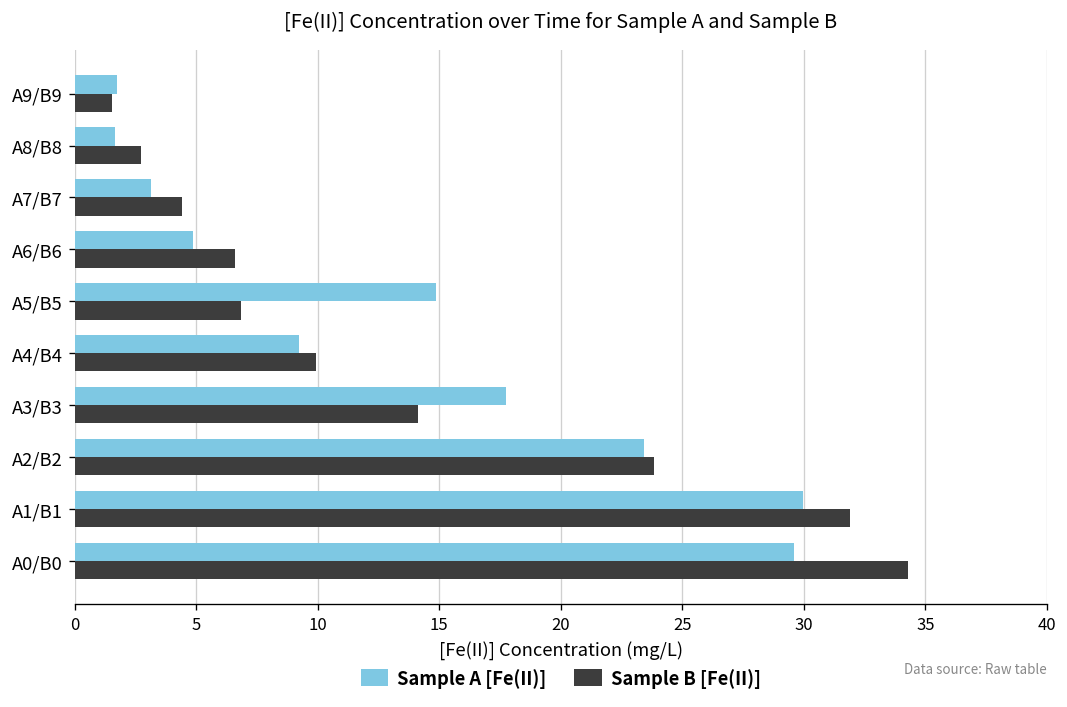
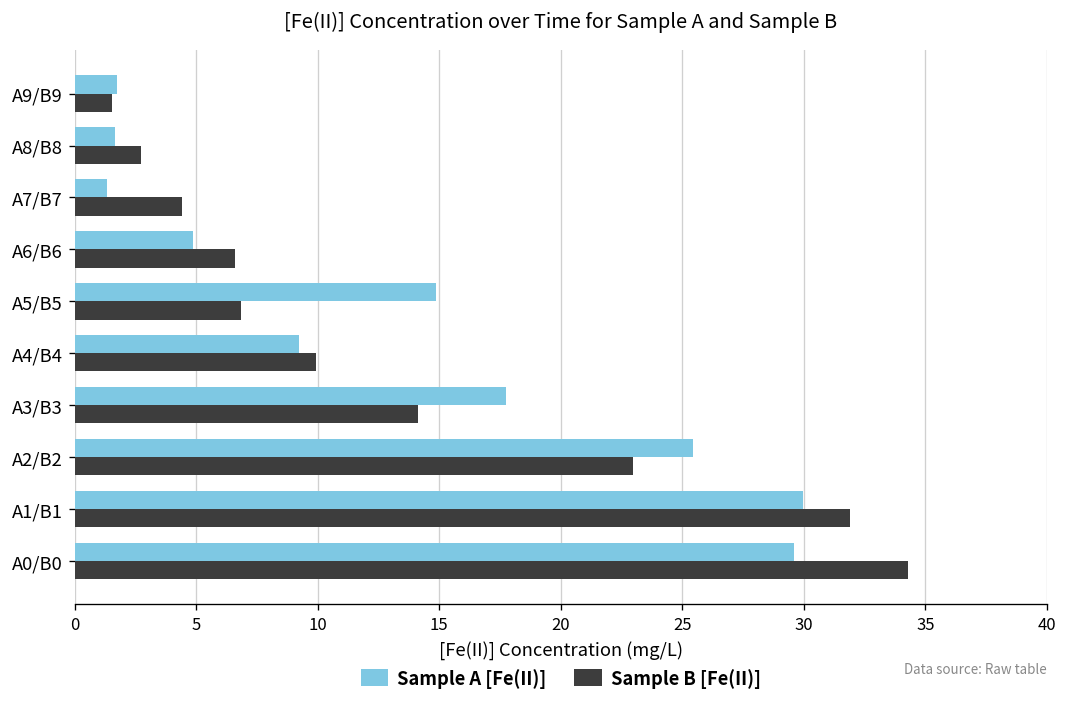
Sample A [Fe(II)], A7/B7: 3.1 -> 1.3
Sample A [Fe(II)], A2/B2: 23.4 -> 25.4
Sample B [Fe(II)], A2/B2: 23.8 -> 23.0
